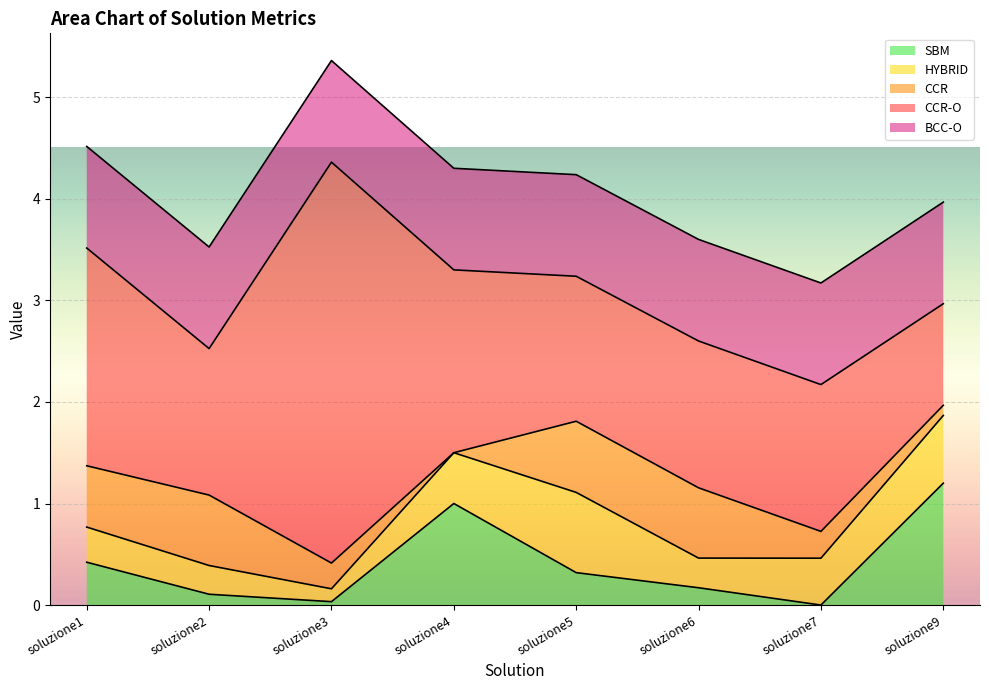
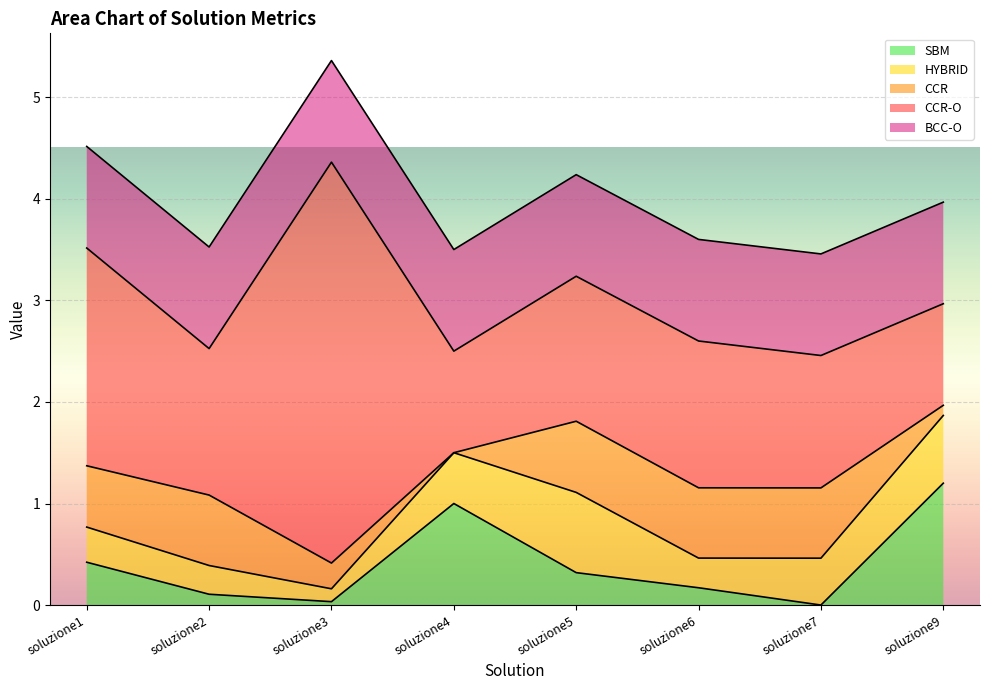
CCR-O, soluzione4: 1.8 -> 1.0
CCR, soluzione7: 0.26 -> 0.69
CCR-O, soluzione7: 1.45 -> 1.30
